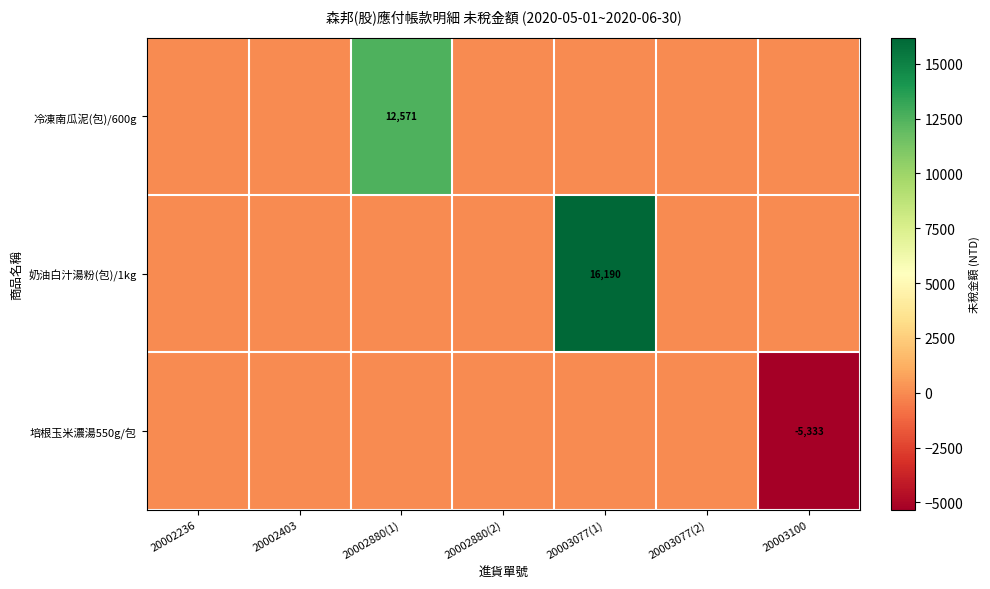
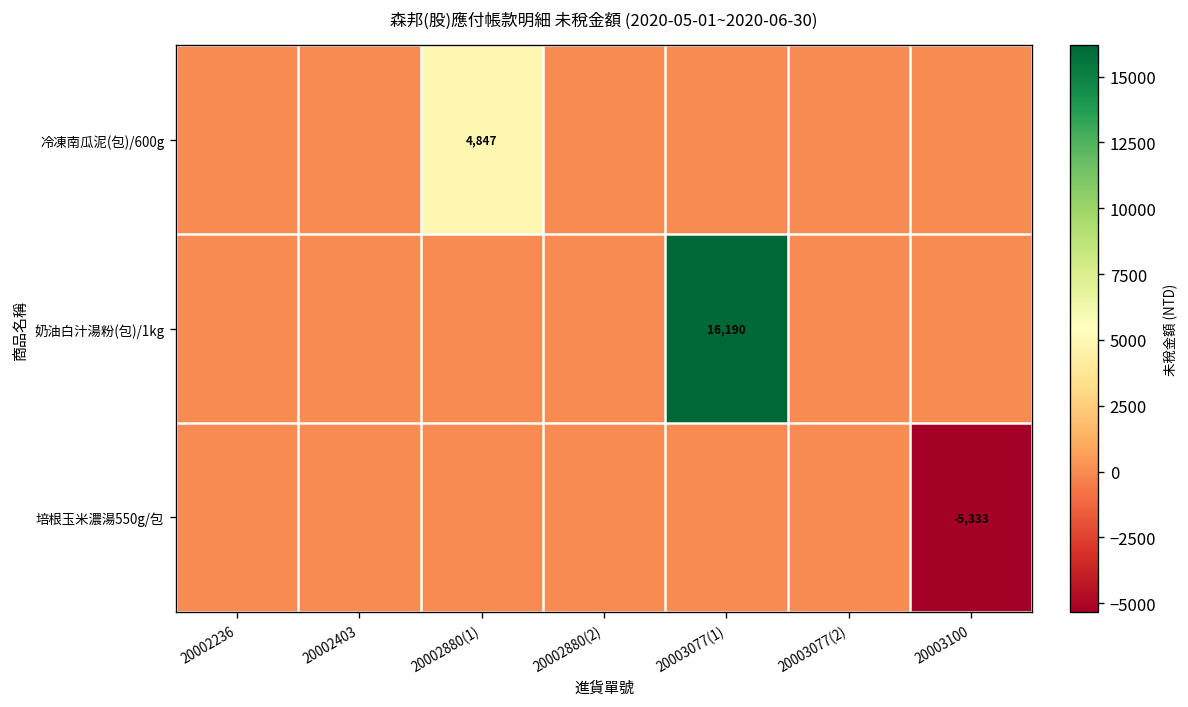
冷凍南瓜泥(包)/600g, 20002880(1): 12,571 -> 4,847
